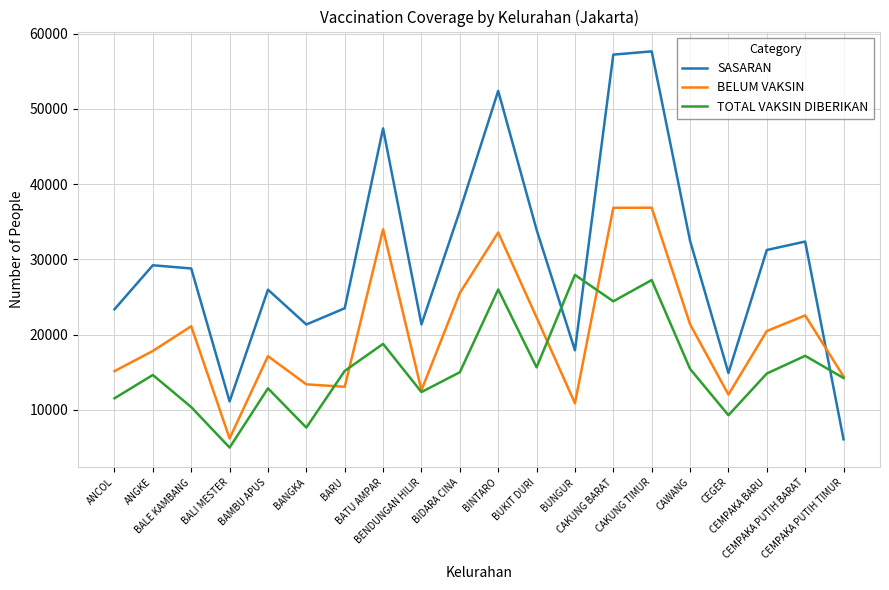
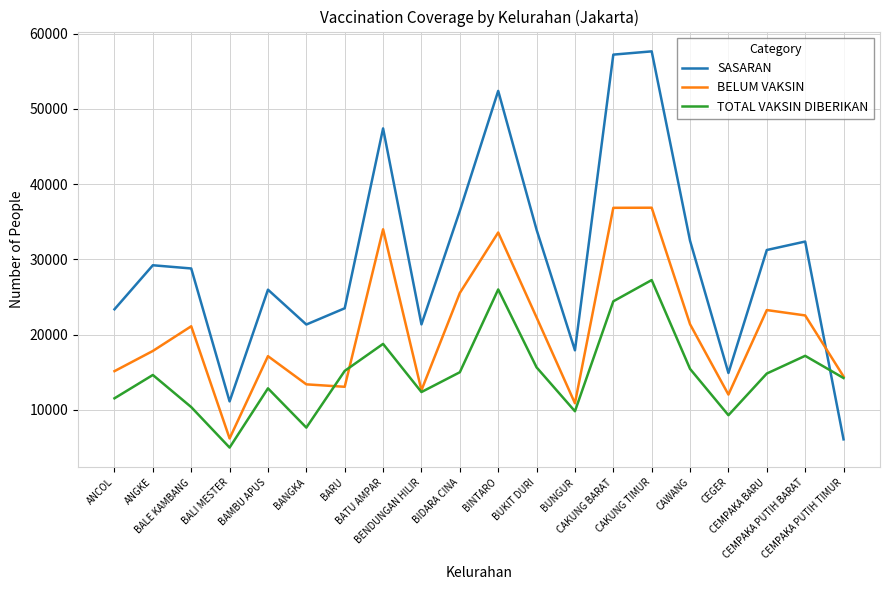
TOTAL VAKSIN DIBERIKAN, BUNGUR: 28000 -> 10000
BELUM VAKSIN, CEMPAKA BARU: 20000 -> 23000
